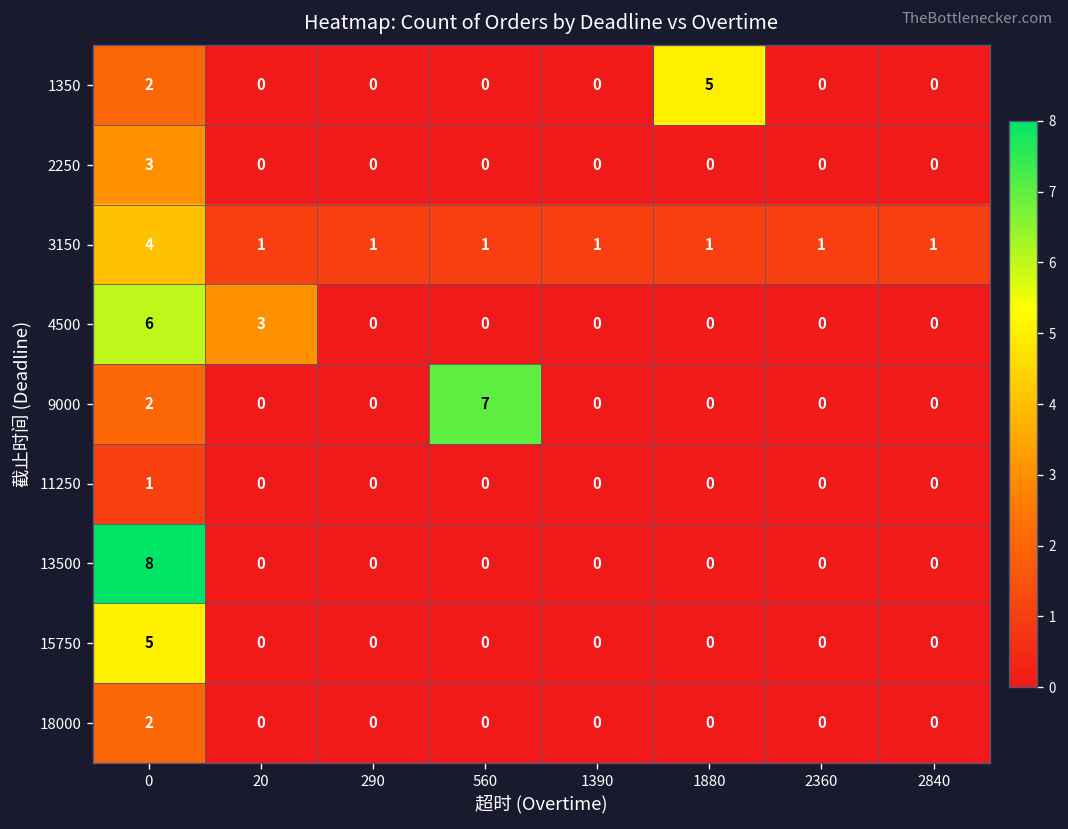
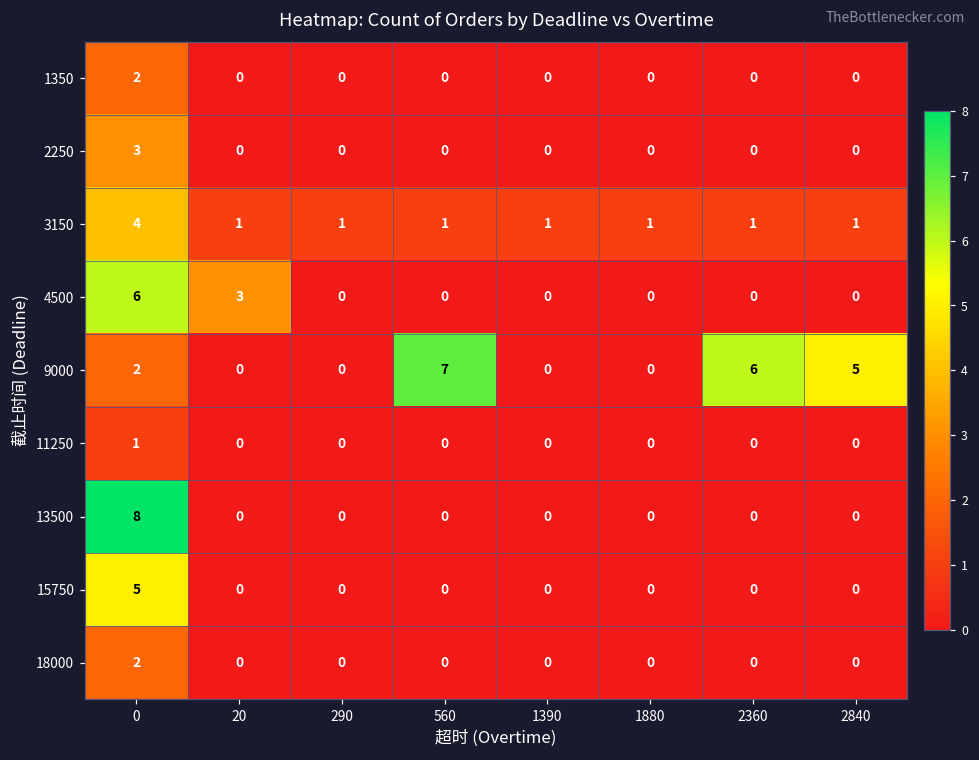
1350, 1880: 5 -> 0
9000, 2360: 0 -> 6
9000, 2840: 0 -> 5
